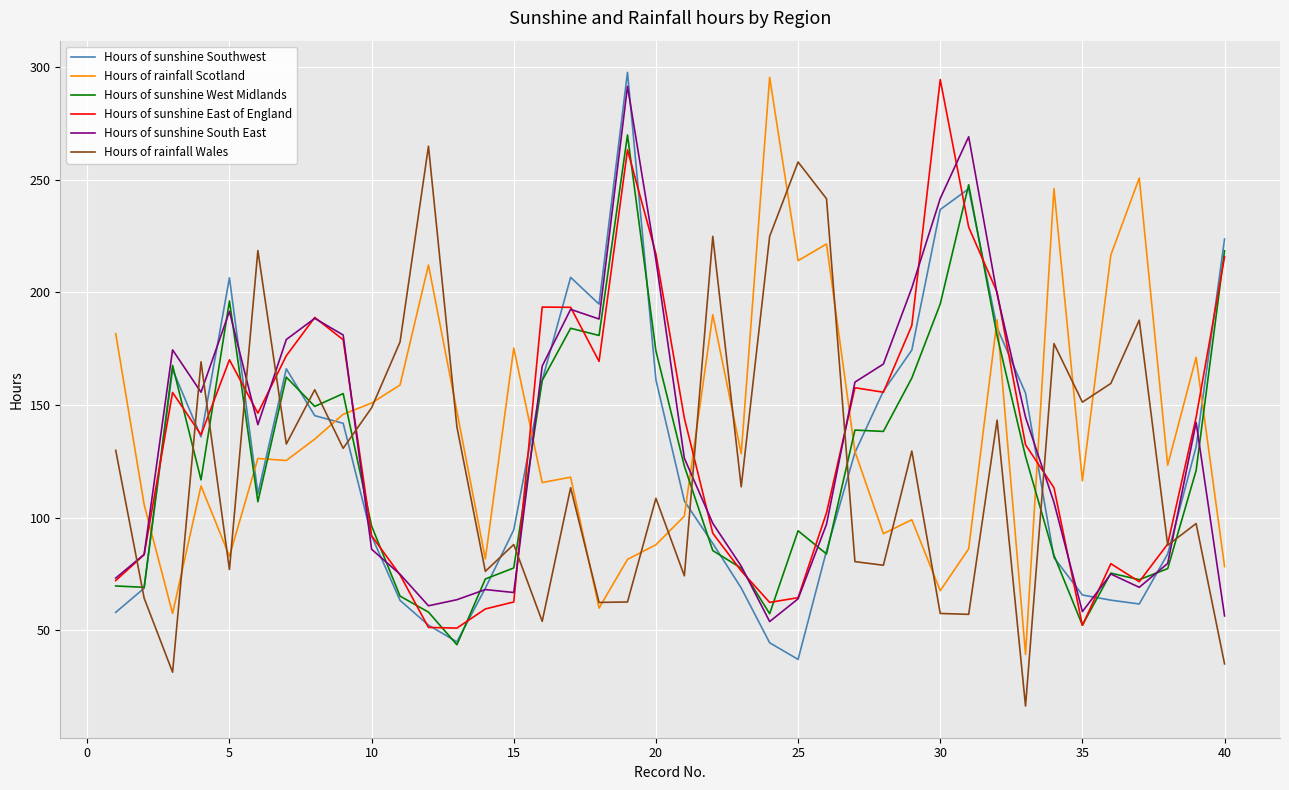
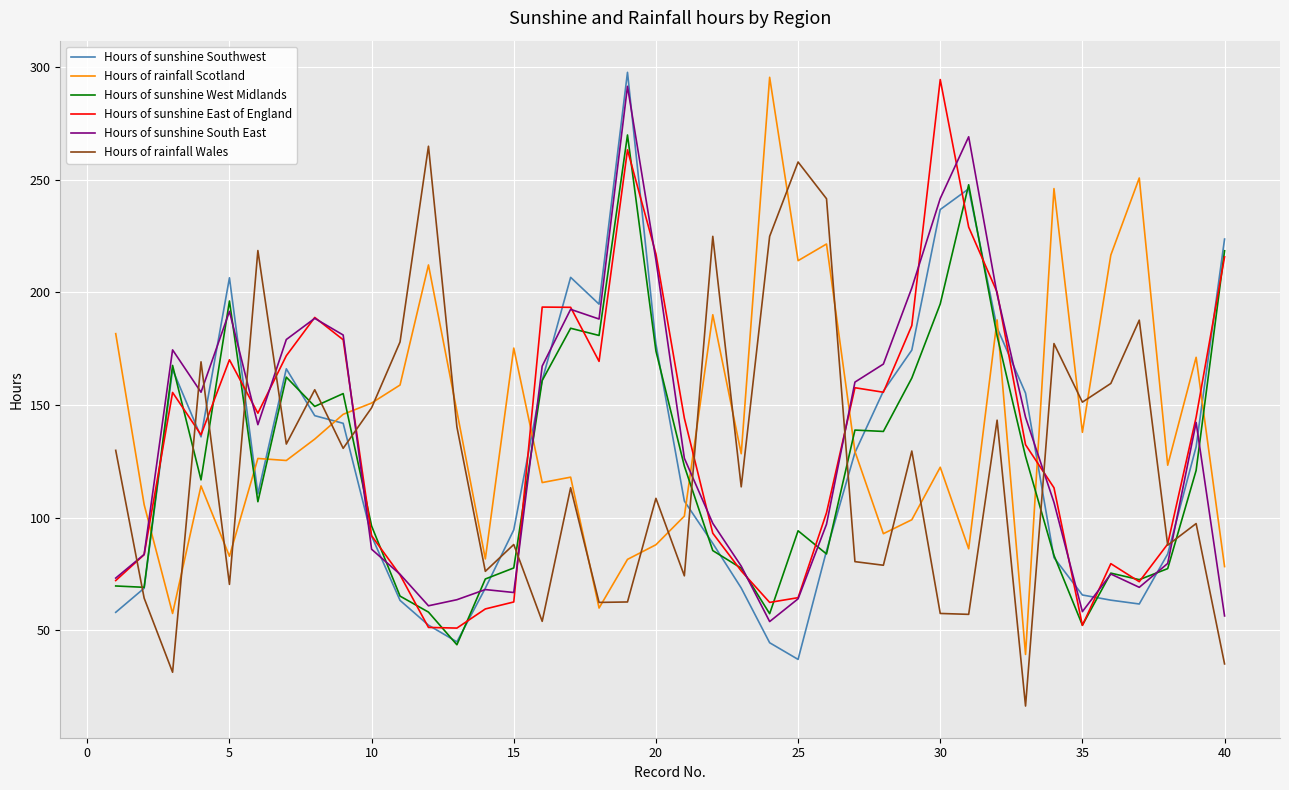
Hours of rainfall Wales, 5: 77 -> 70
Hours of sunshine Southwest, 20: 161 -> 177
Hours of rainfall Scotland, 30: 68 -> 122
Hours of rainfall Scotland, 35: 116 -> 138
